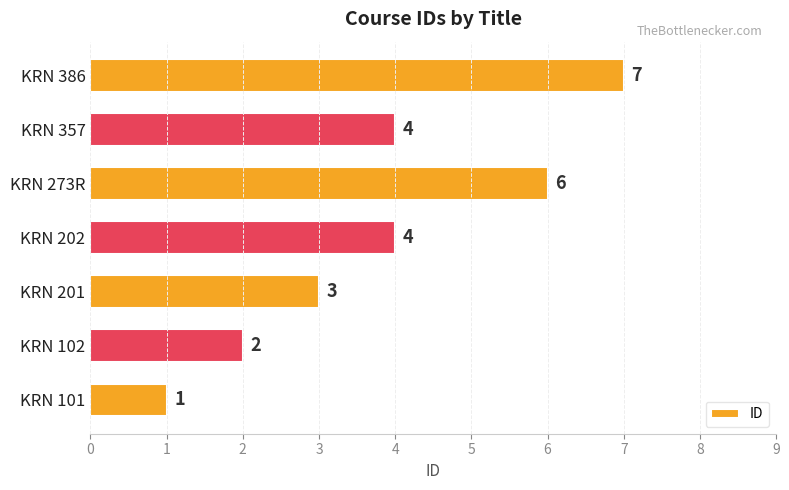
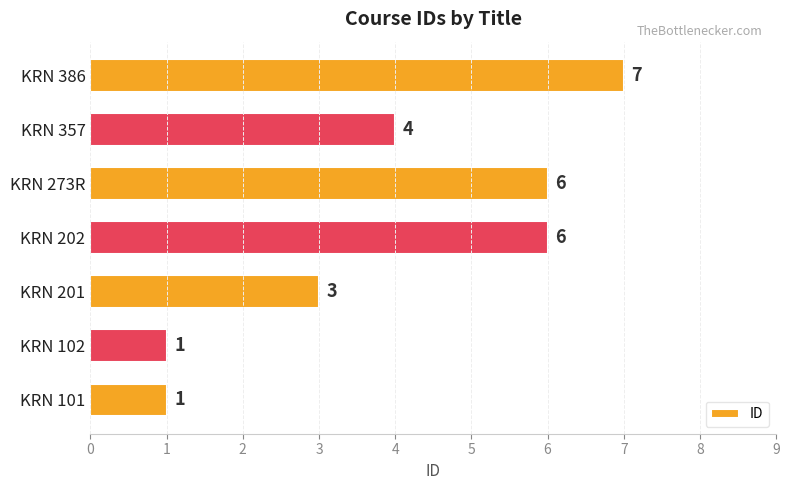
KRN 202: 4 -> 6
KRN 102: 2 -> 1
